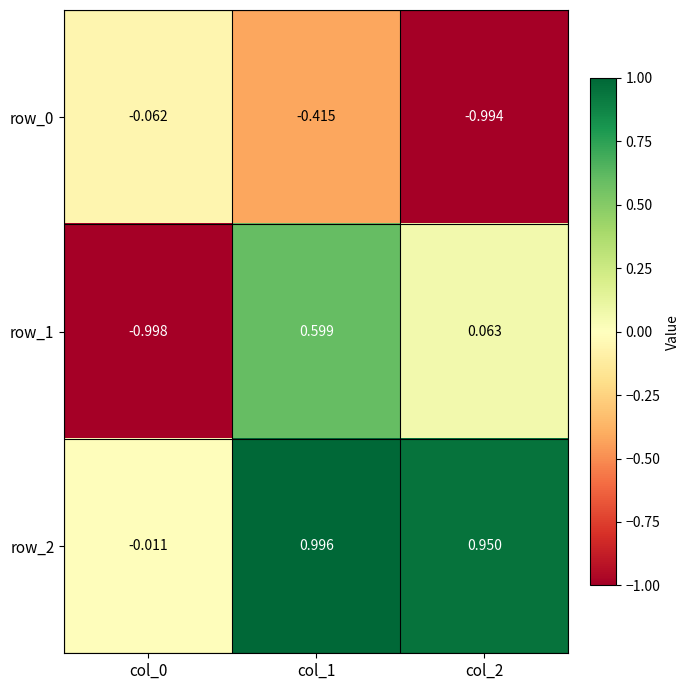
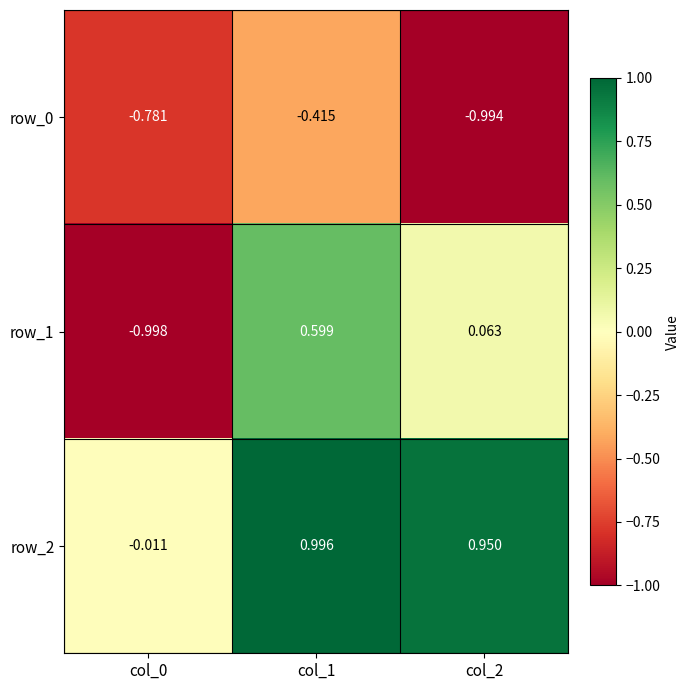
row_0, col_0: -0.062 -> -0.781
